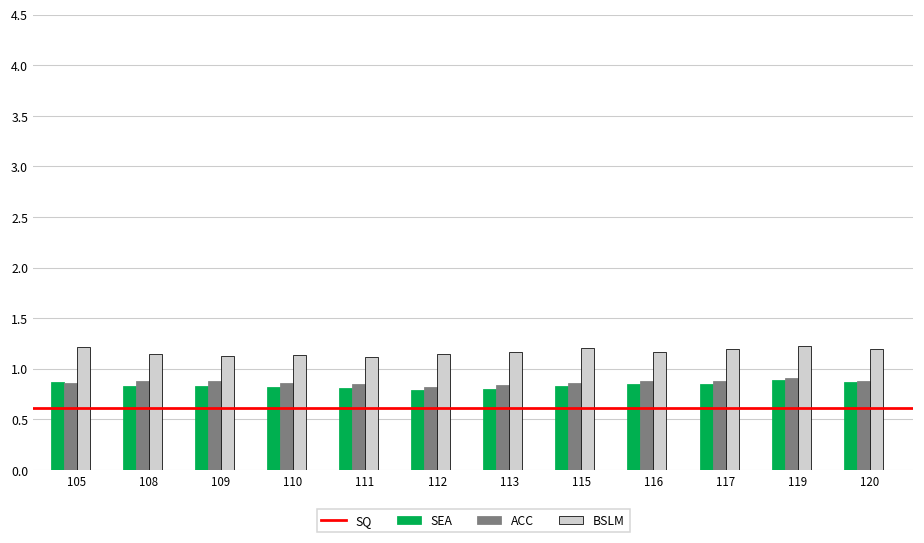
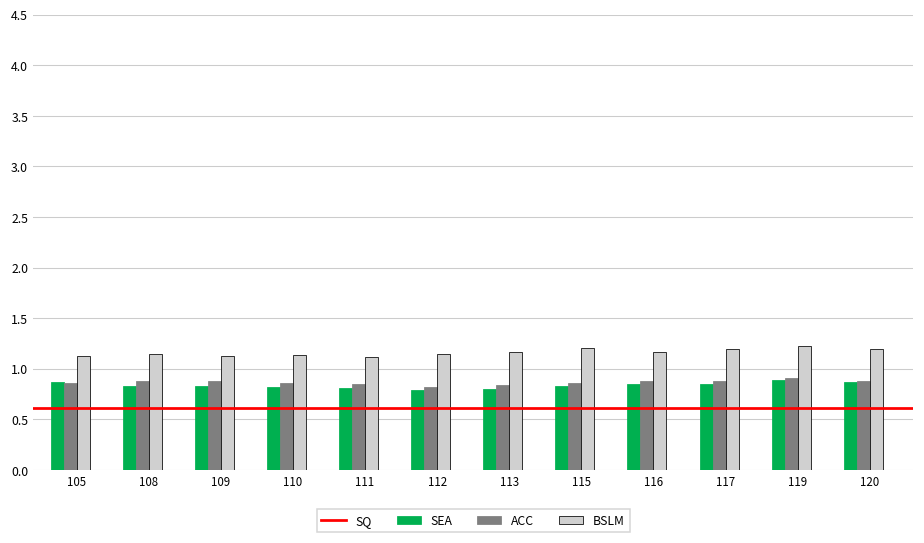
BSLM, 105: 1.2 -> 1.1
